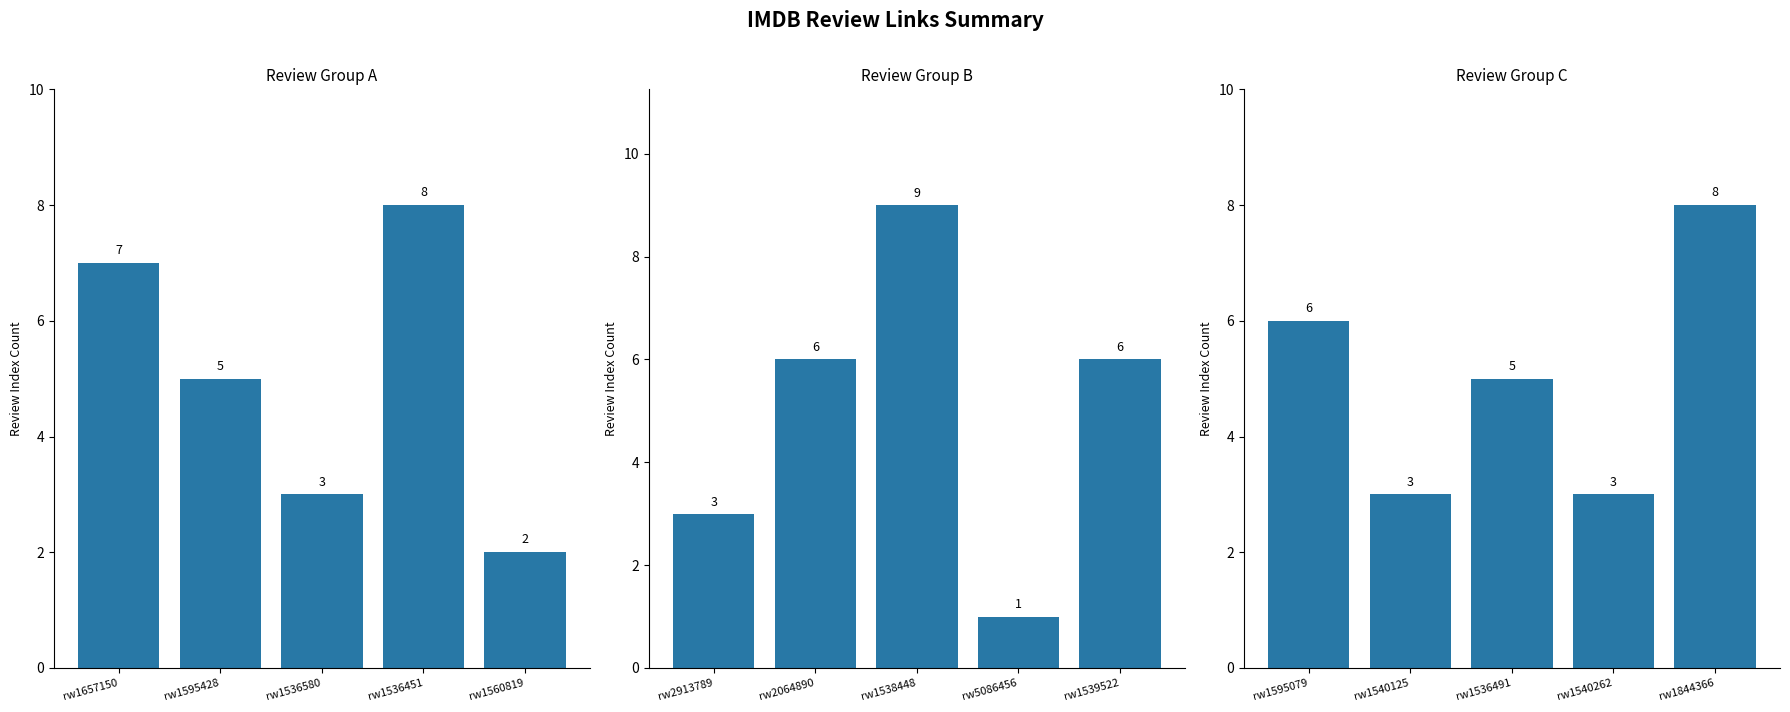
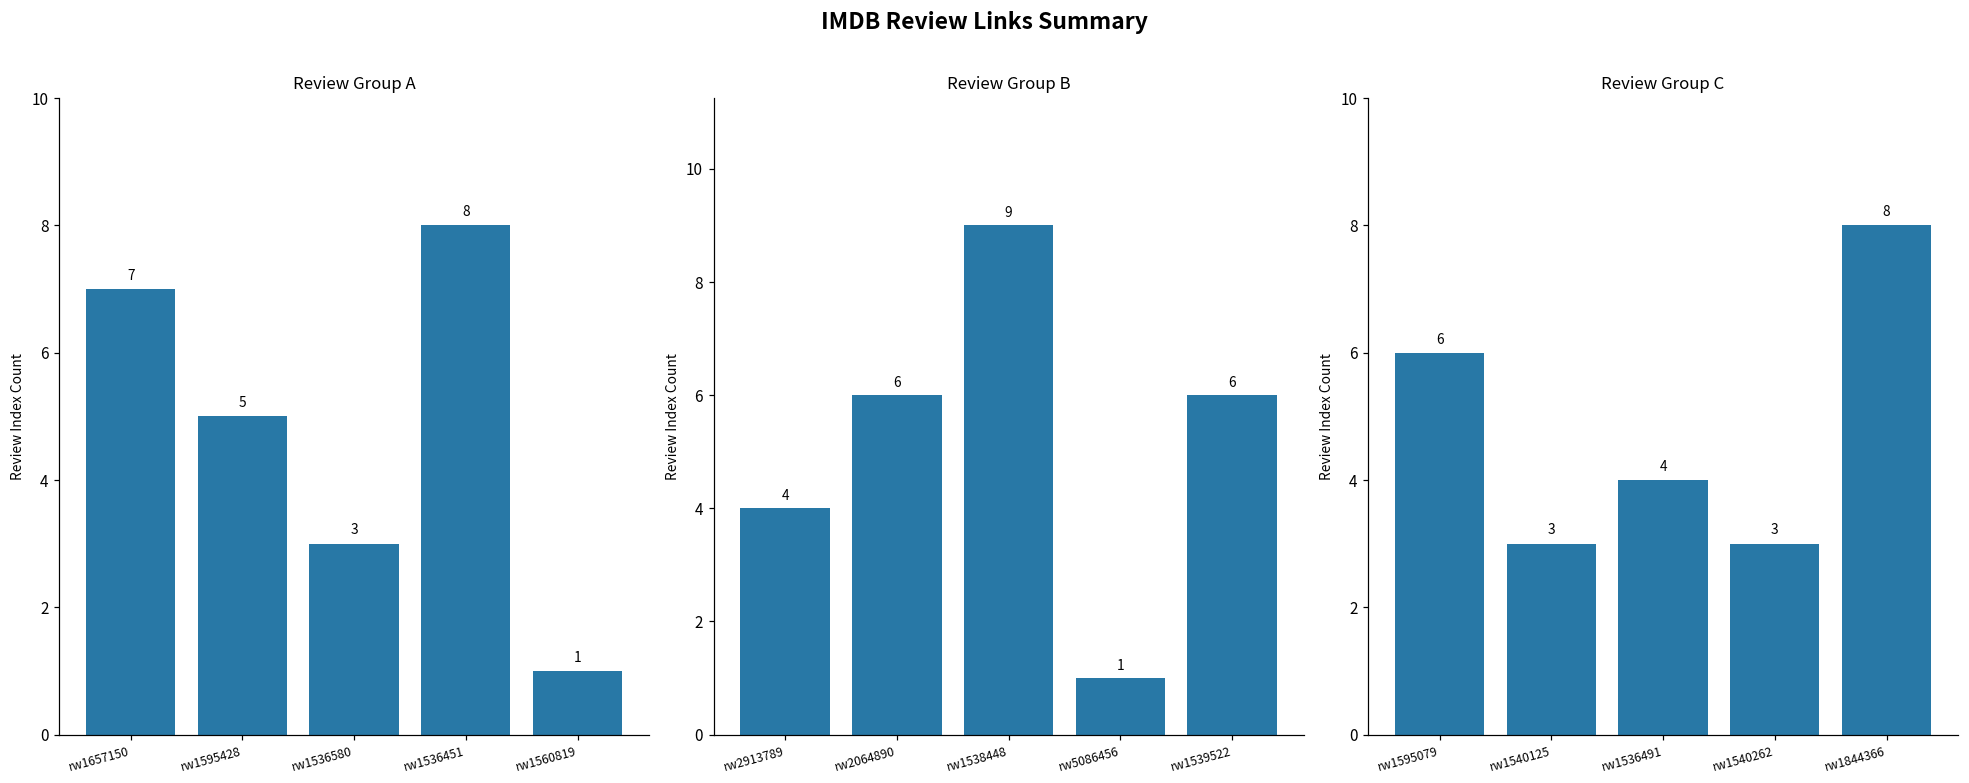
Review Group A, rw1560819: 2 -> 1
Review Group B, rw2913789: 3 -> 4
Review Group C, rw1536491: 5 -> 4
